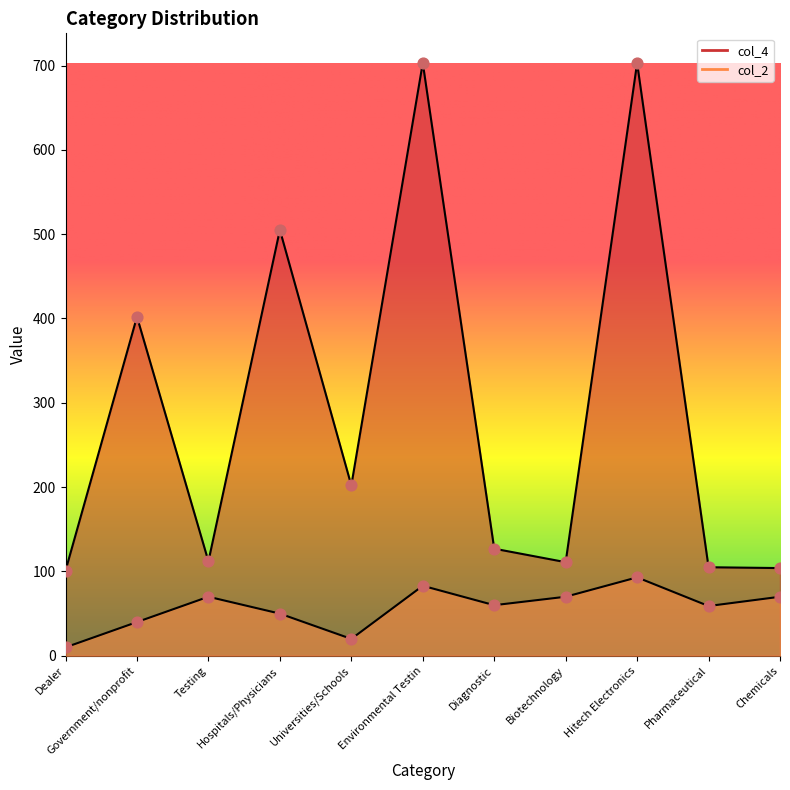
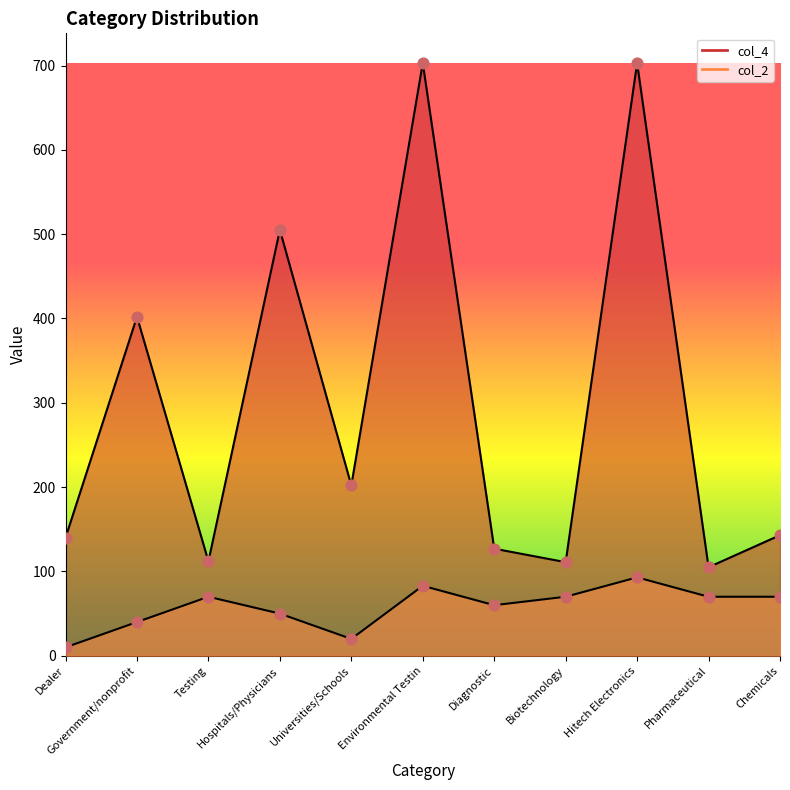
col_4, Dealer: 100 -> 140
col_2, Pharmaceutical: 60 -> 70
col_4, Chemicals: 100 -> 140
